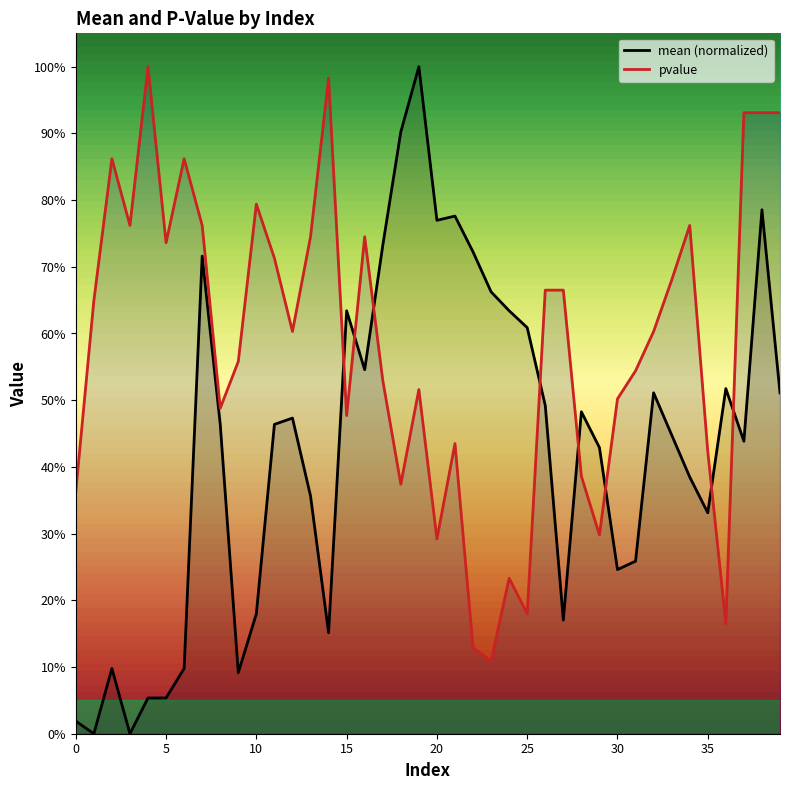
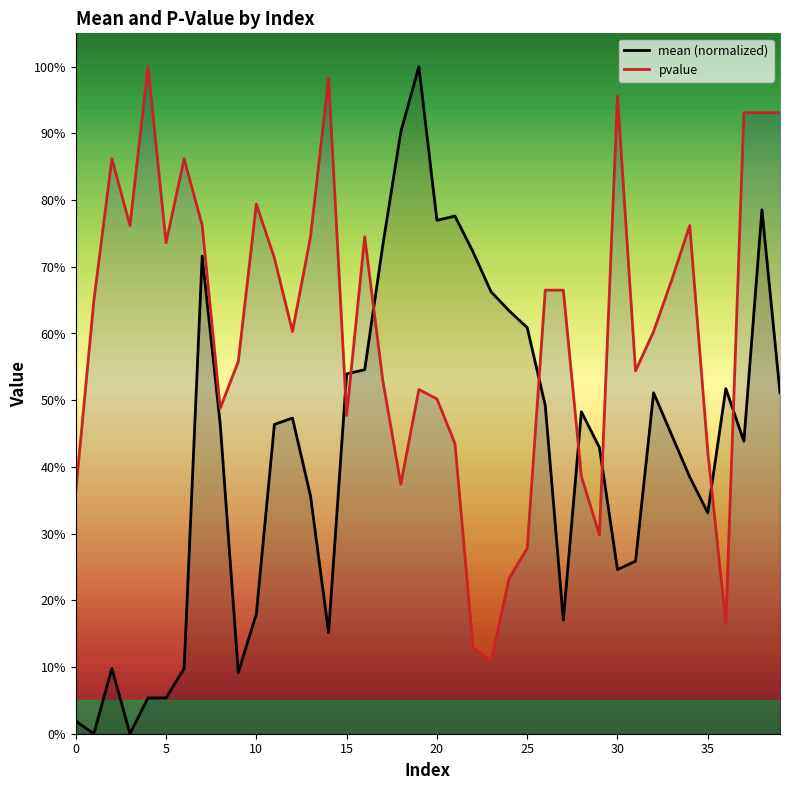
mean (normalized), 15: 63% -> 54%
pvalue, 20: 29% -> 50%
pvalue, 25: 18% -> 28%
pvalue, 30: 50% -> 96%
